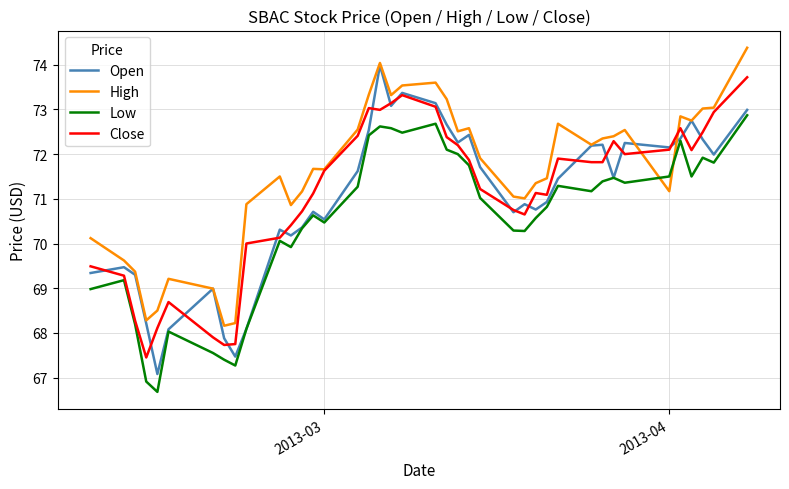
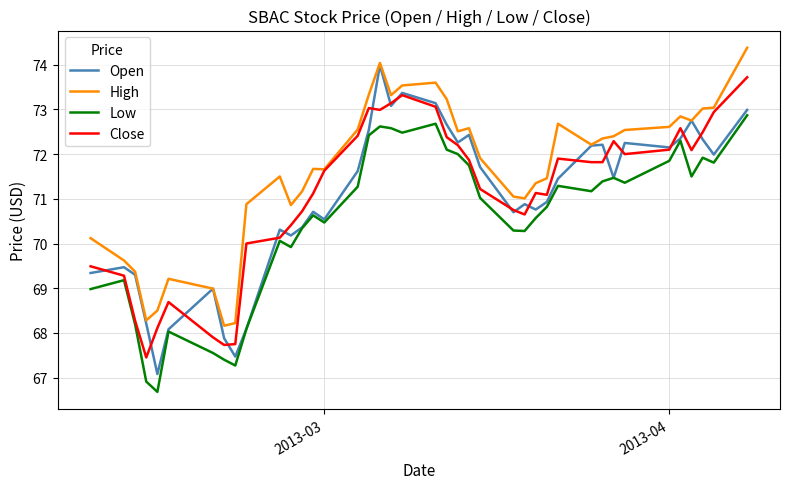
High, 2013-04: 71.2 -> 72.6
Low, 2013-04: 71.5 -> 71.9
